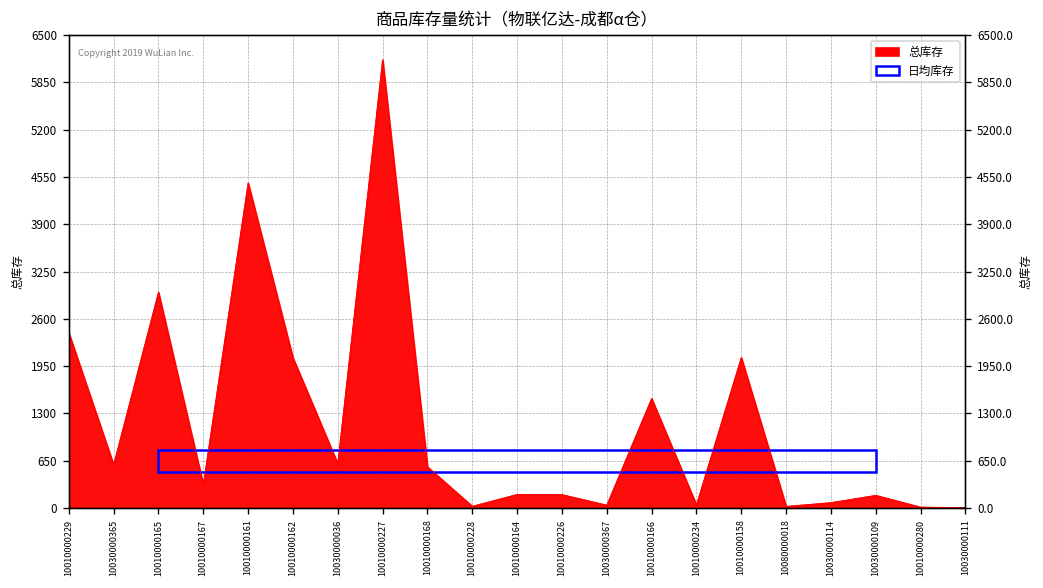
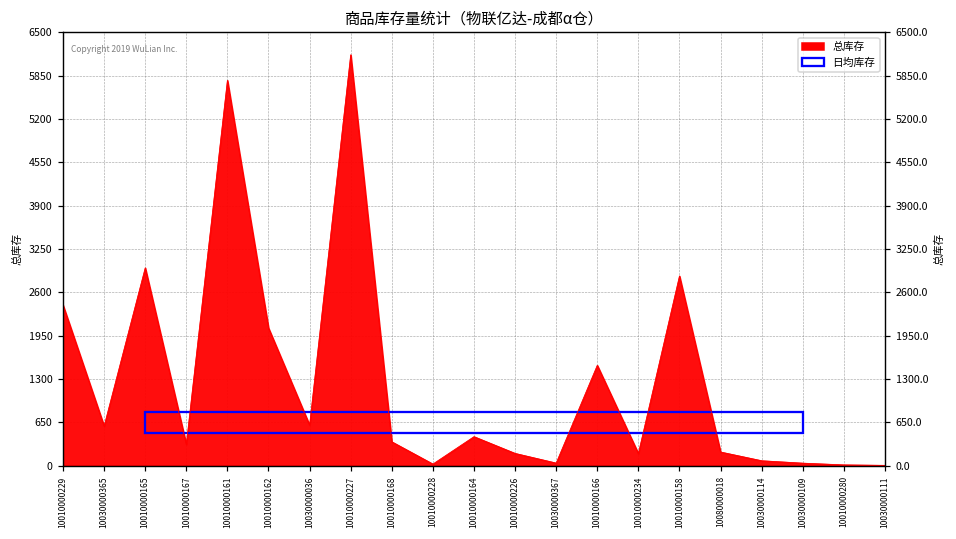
10010000161: 4500 -> 5800
10010000168: 600 -> 400
10010000164: 200 -> 400
10010000234: 0 -> 200
10010000158: 2100 -> 2800
10080000018: 0 -> 200
10030000109: 200 -> 0
